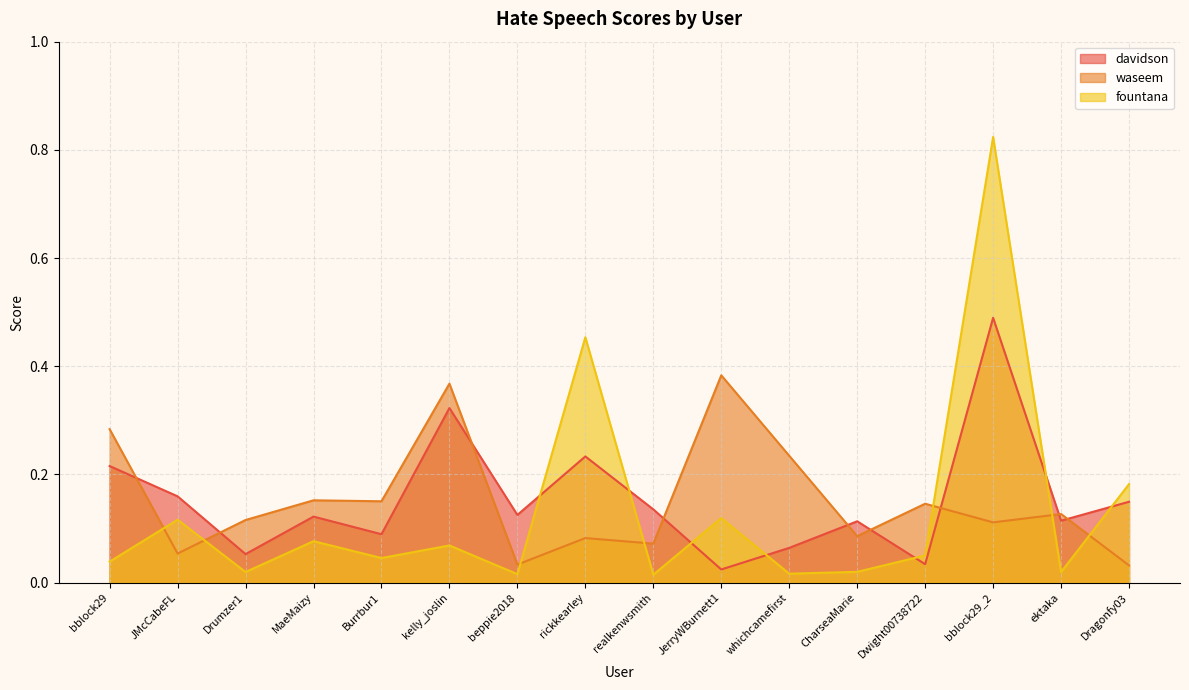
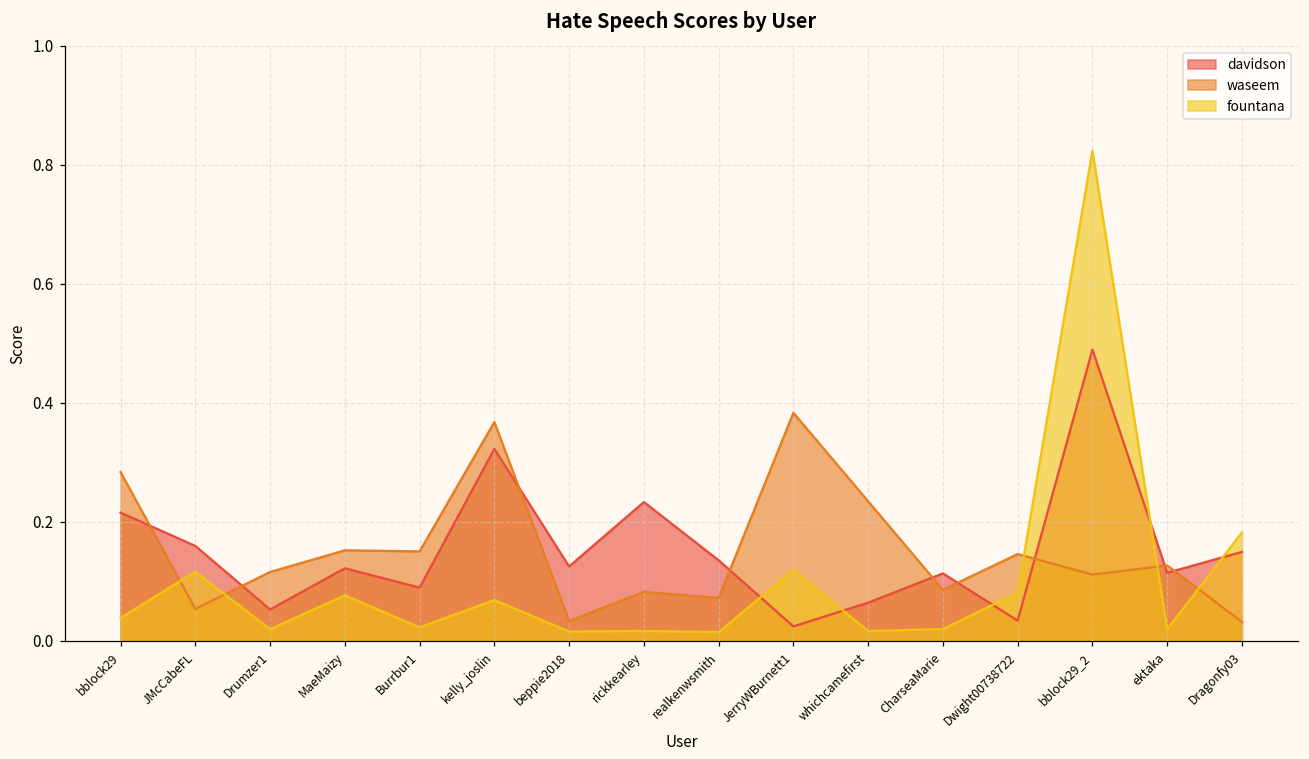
fountana, Burrbur1: 0.05 -> 0.02
fountana, rickkearley: 0.45 -> 0.02
fountana, Dwight00738722: 0.05 -> 0.08
